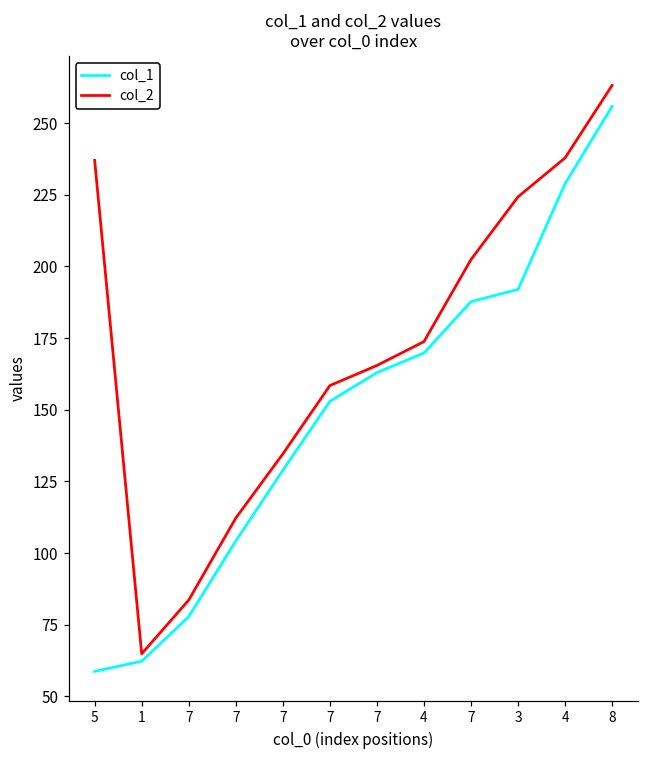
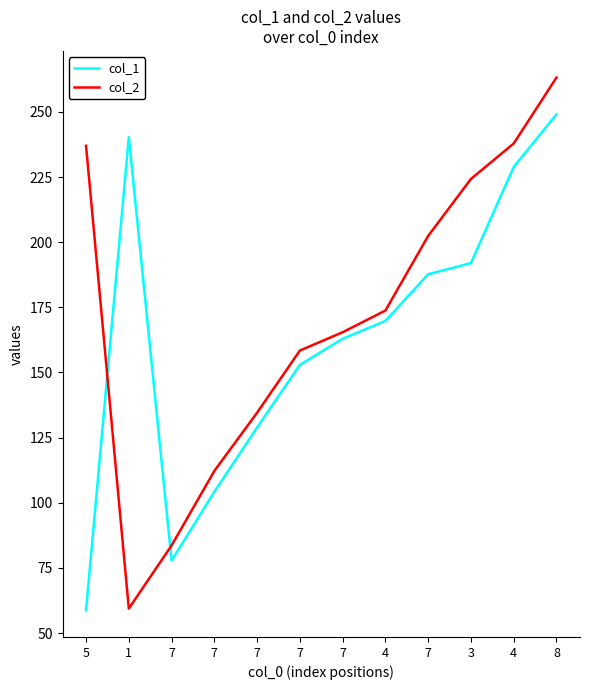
col_1, 1: 62 -> 240
col_2, 1: 65 -> 59
col_1, 8: 256 -> 249
